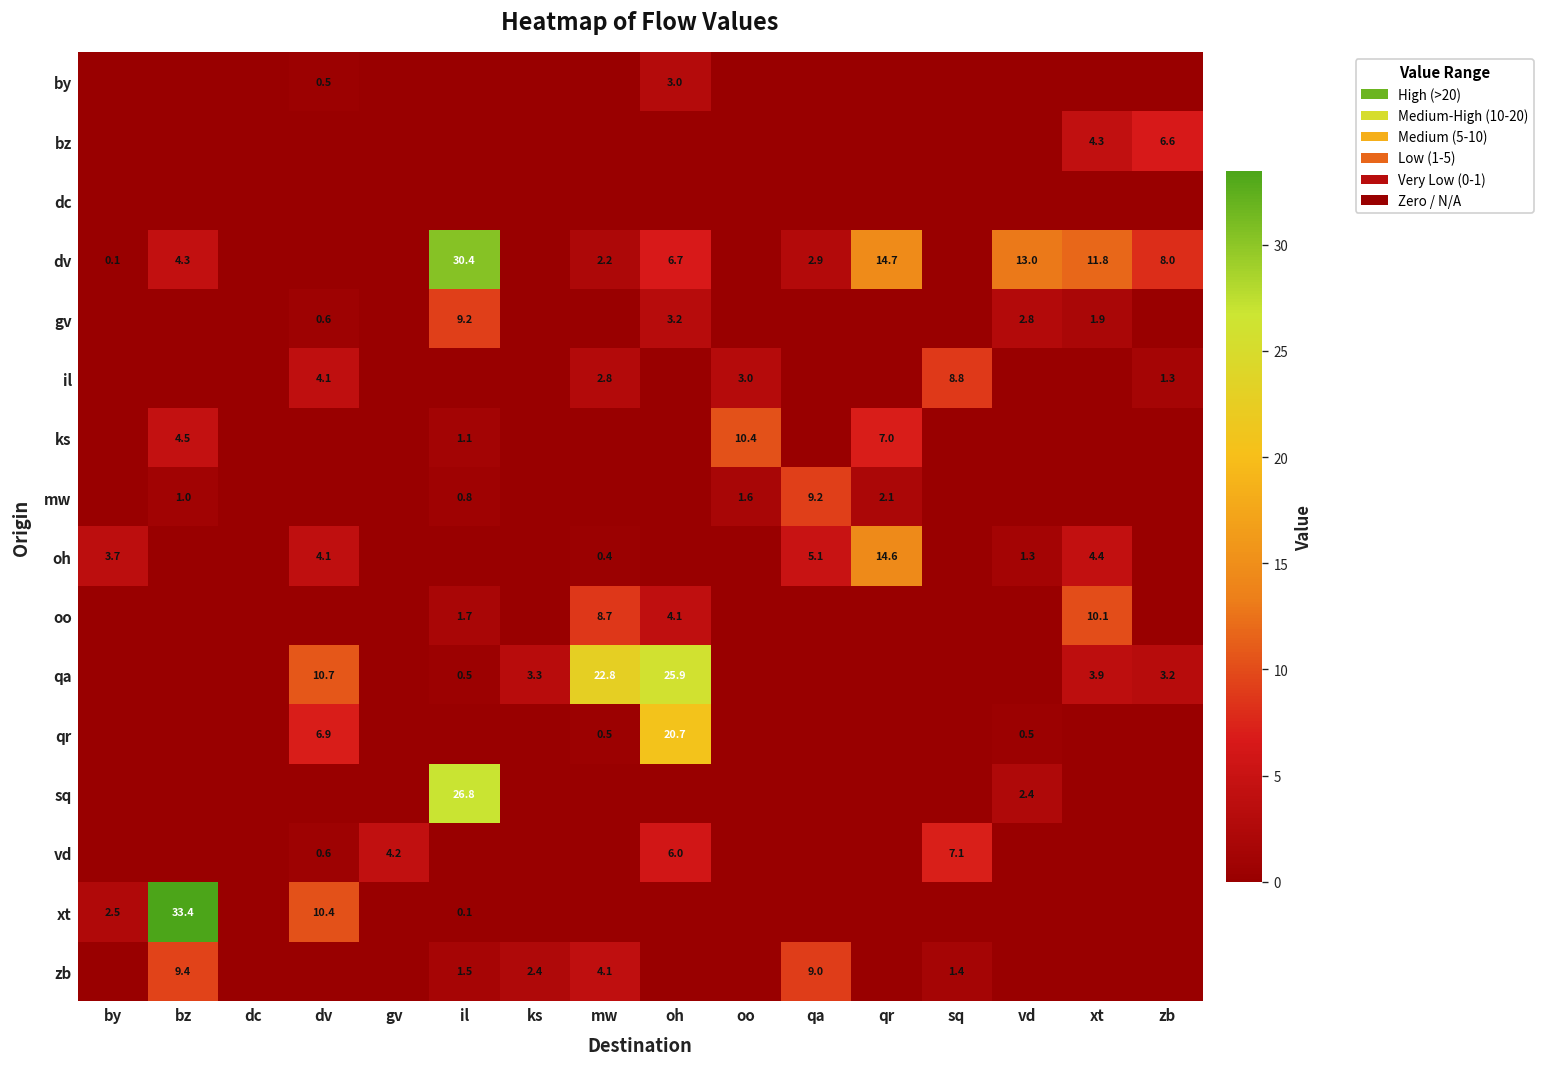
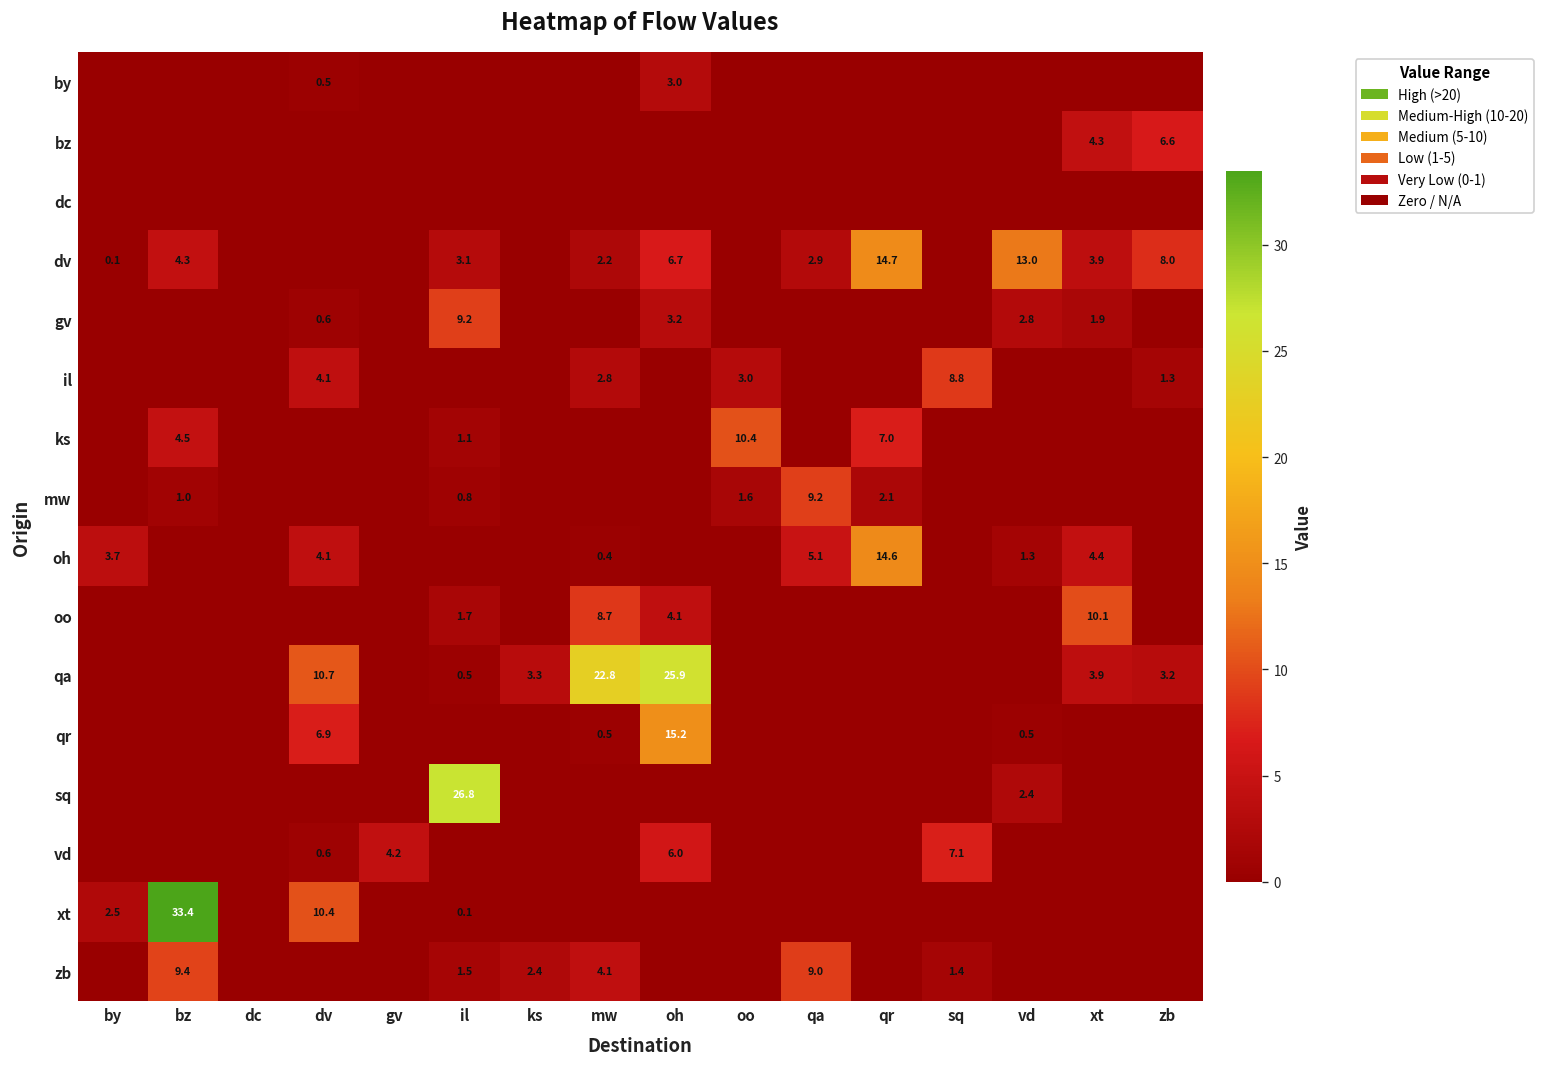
dv, il: 30.4 -> 3.1
dv, xt: 11.8 -> 3.9
qr, oh: 20.7 -> 15.2
